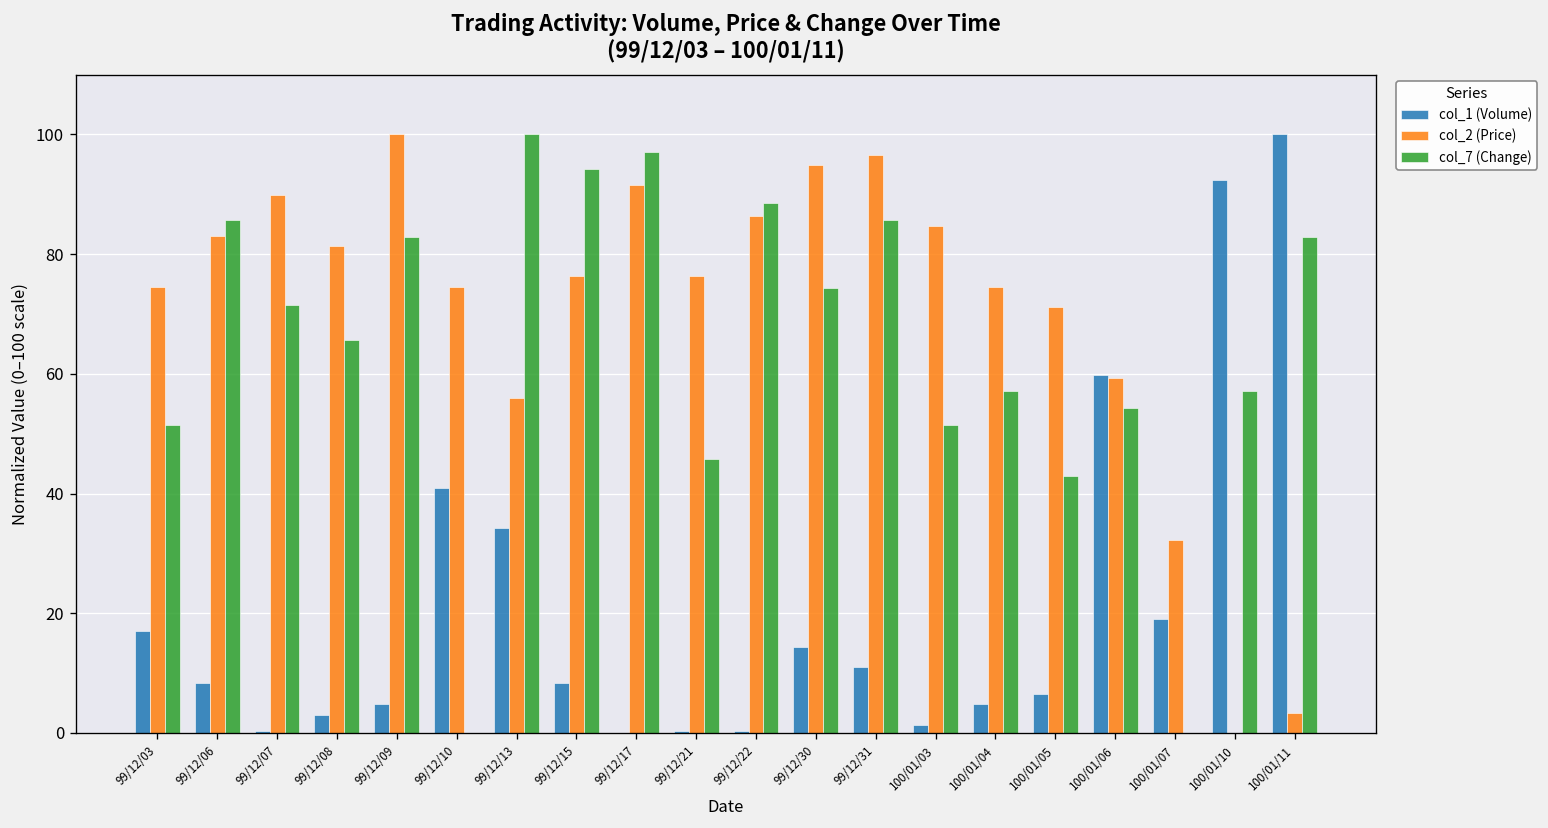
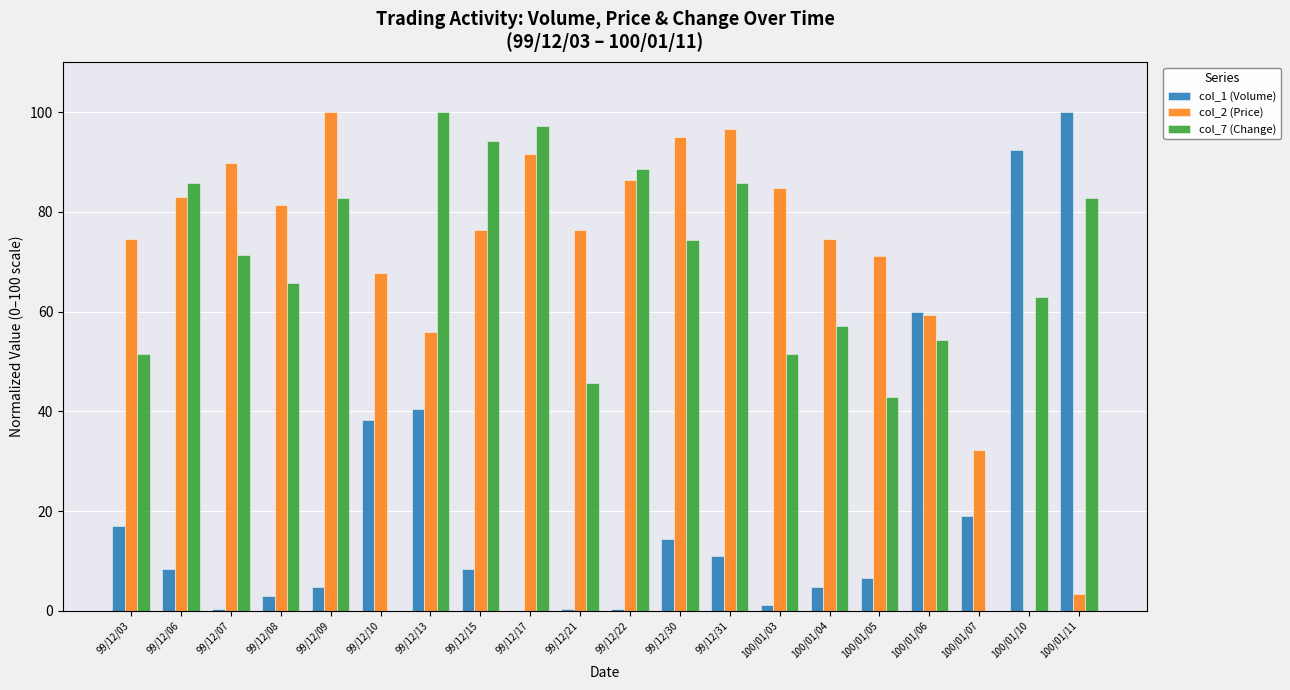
col_1 (Volume), 99/12/10: 41 -> 38
col_2 (Price), 99/12/10: 75 -> 68
col_1 (Volume), 99/12/13: 34 -> 40
col_7 (Change), 100/01/10: 57 -> 63
